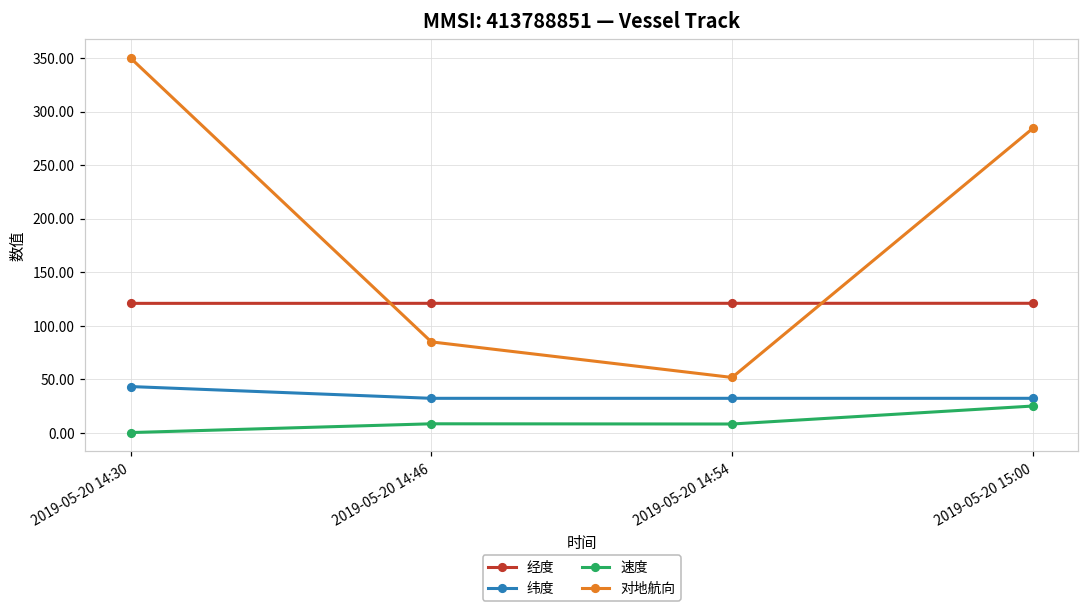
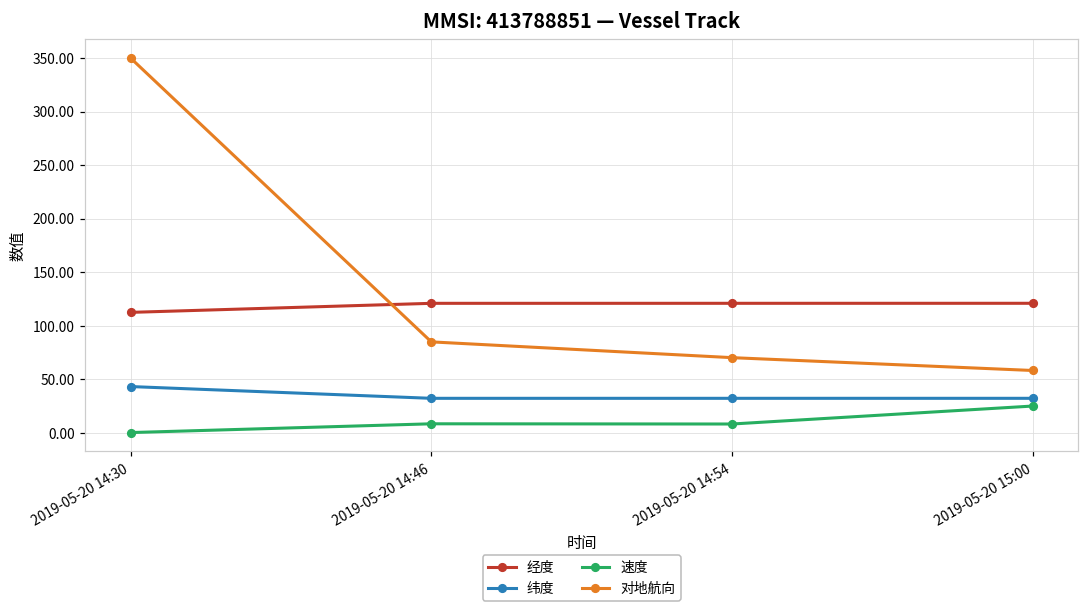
经度, 2019-05-20 14:30: 120 -> 110
对地航向, 2019-05-20 14:54: 50 -> 70
对地航向, 2019-05-20 15:00: 280 -> 60
